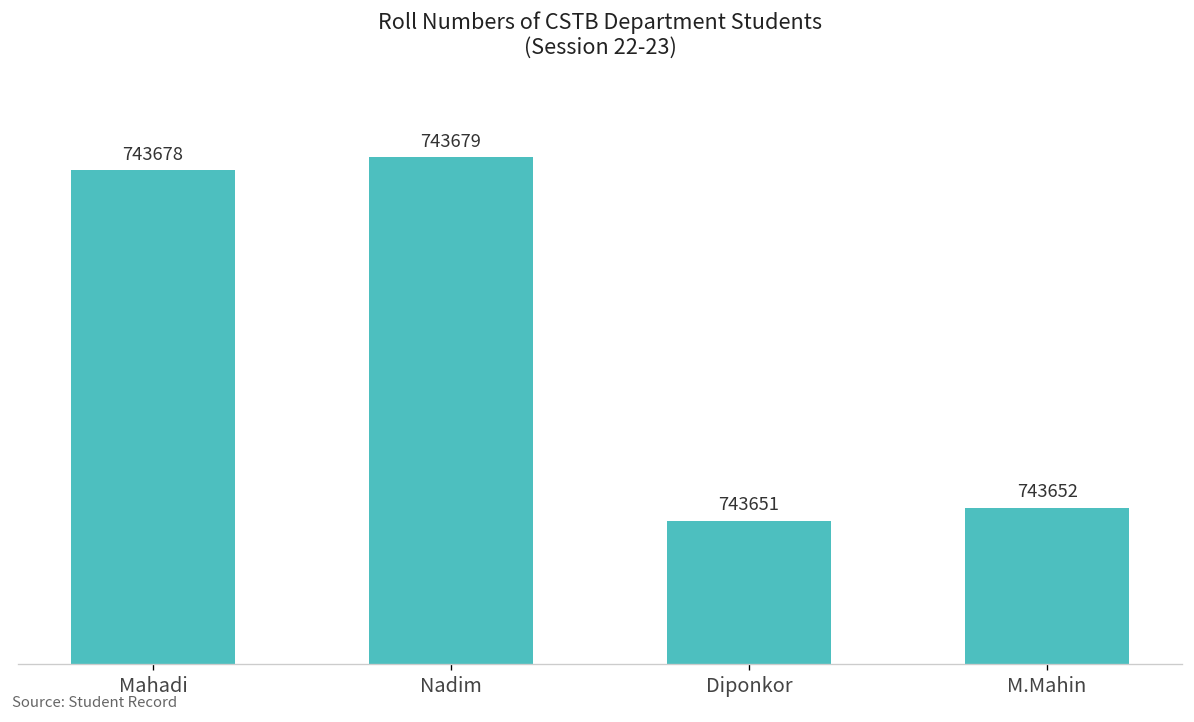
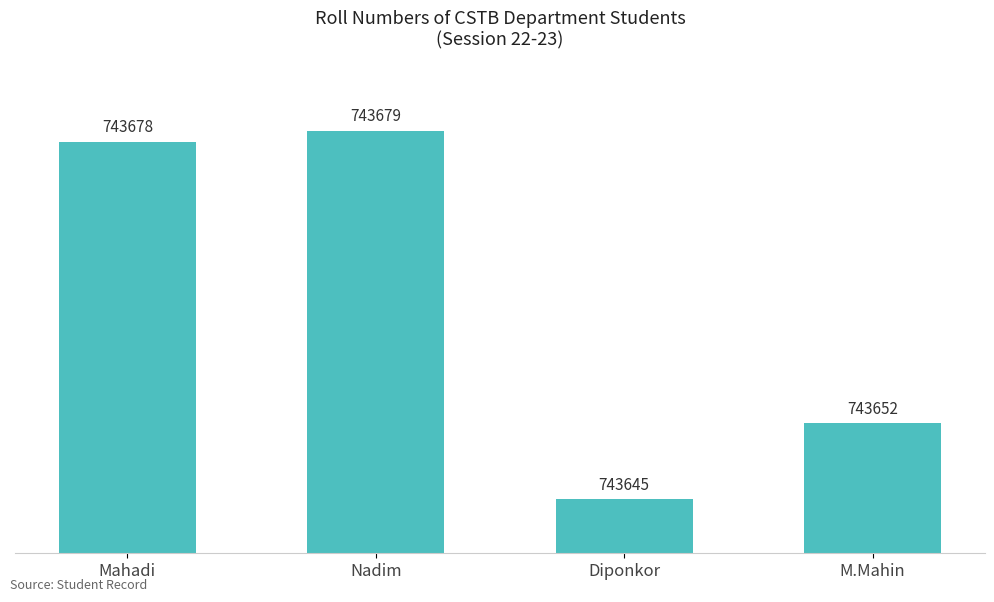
Diponkor: 743651 -> 743645
